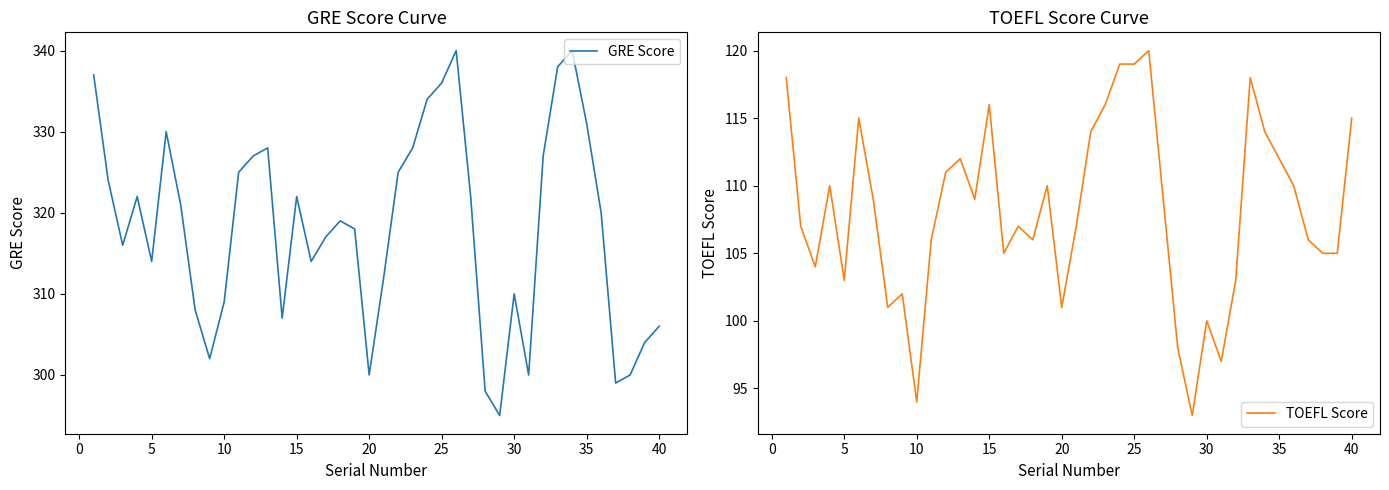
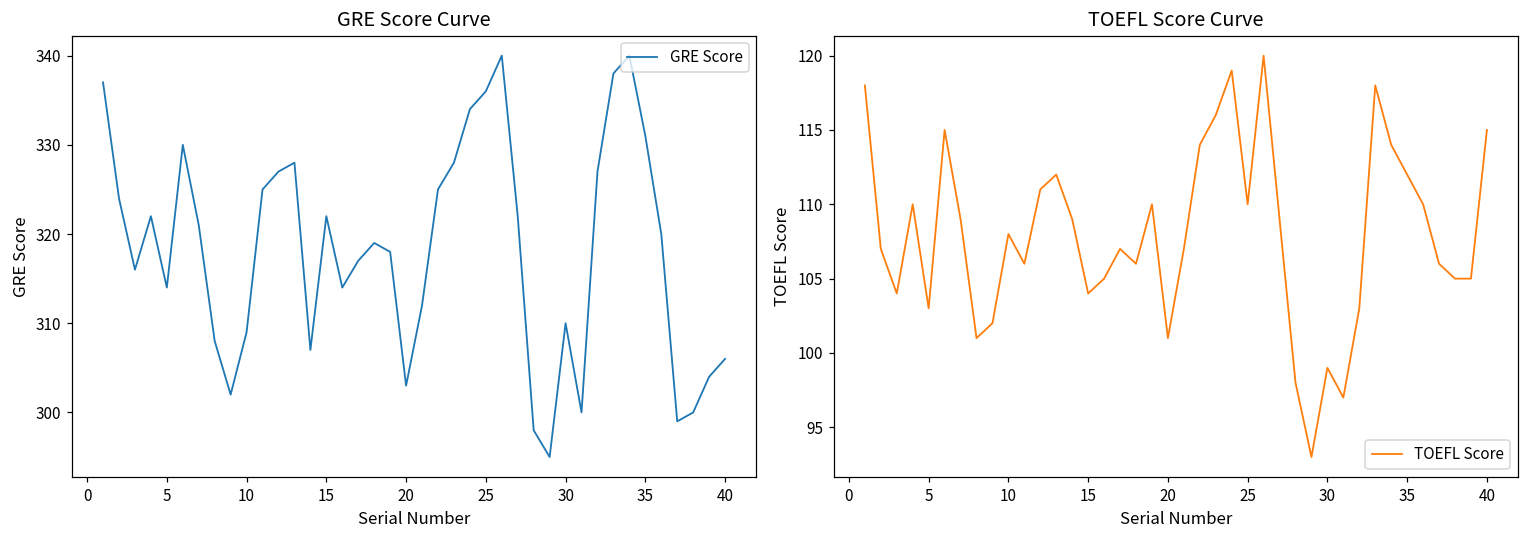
GRE Score Curve, 20: 300 -> 303
TOEFL Score Curve, 10: 94 -> 108
TOEFL Score Curve, 15: 116 -> 104
TOEFL Score Curve, 25: 119 -> 110
TOEFL Score Curve, 30: 100 -> 99
